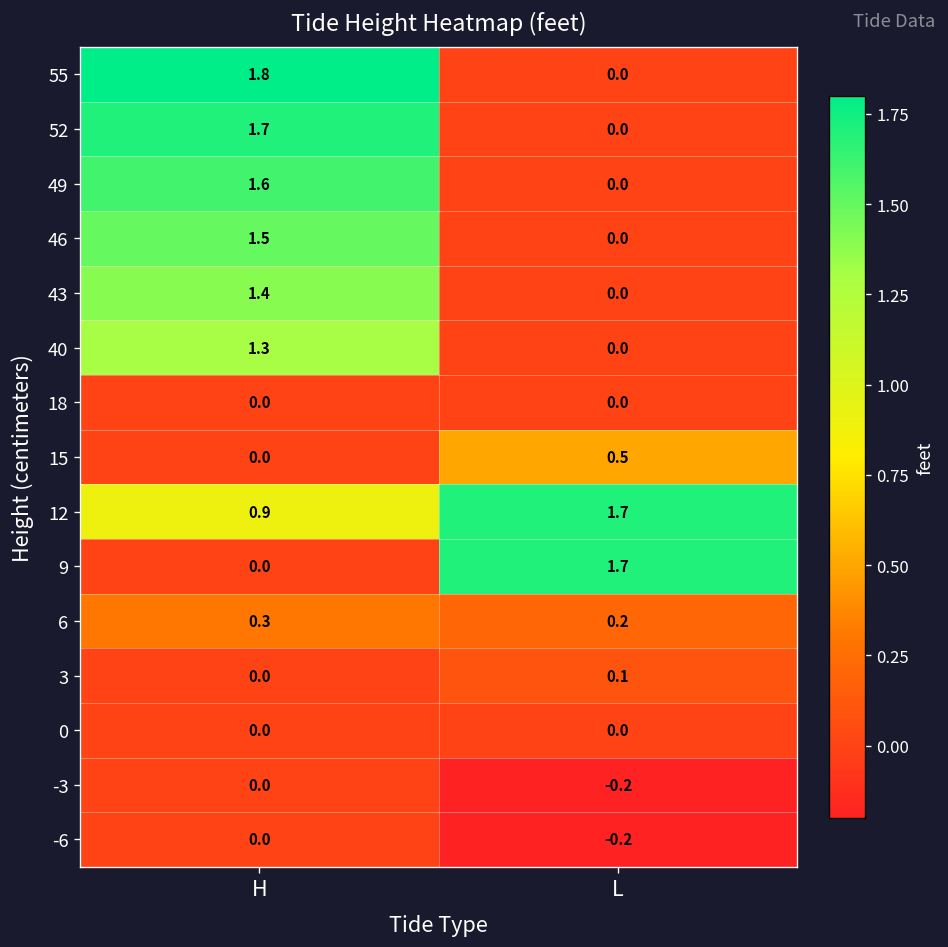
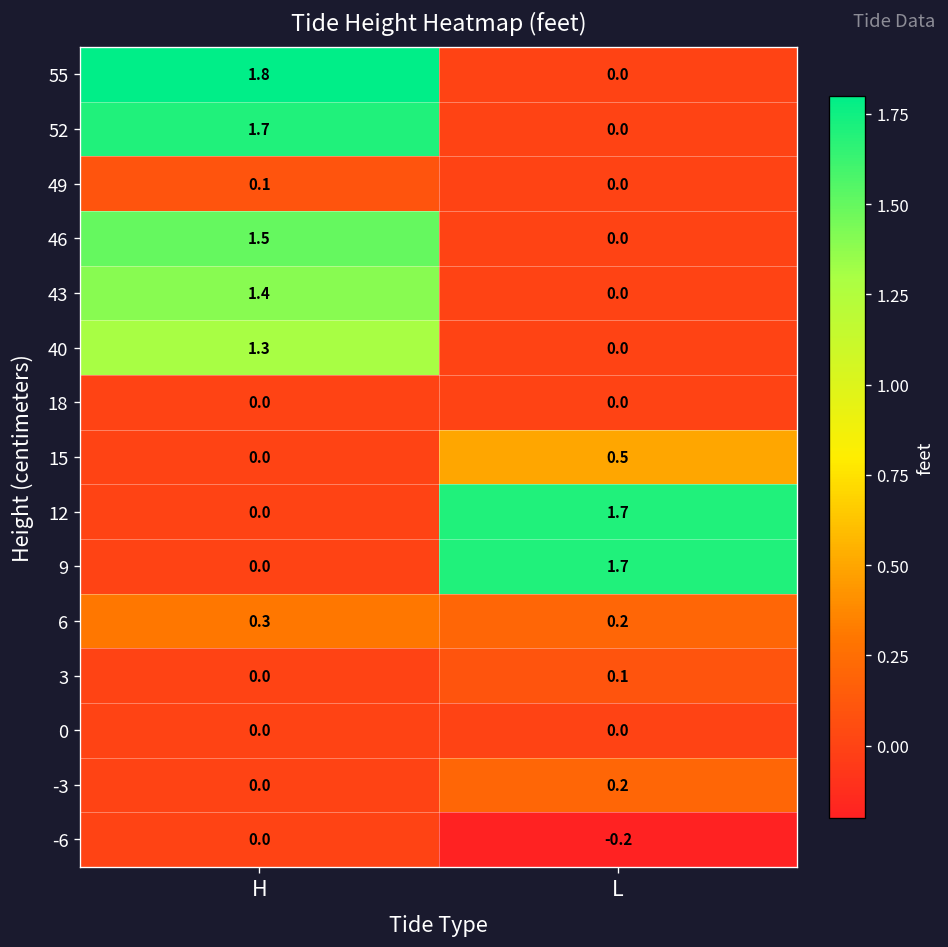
49, H: 1.6 -> 0.1
12, H: 0.9 -> 0.0
-3, L: -0.2 -> 0.2
